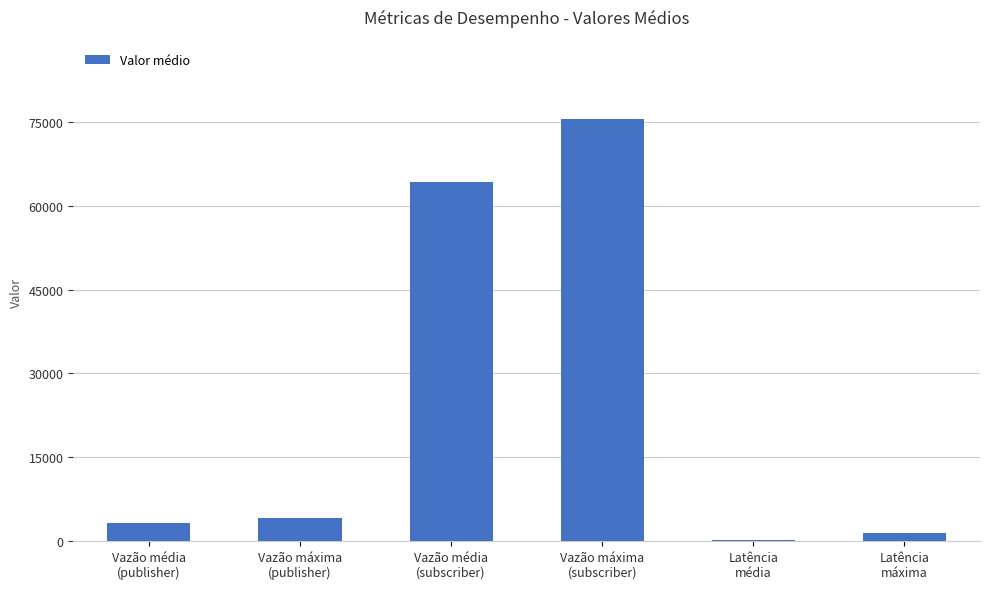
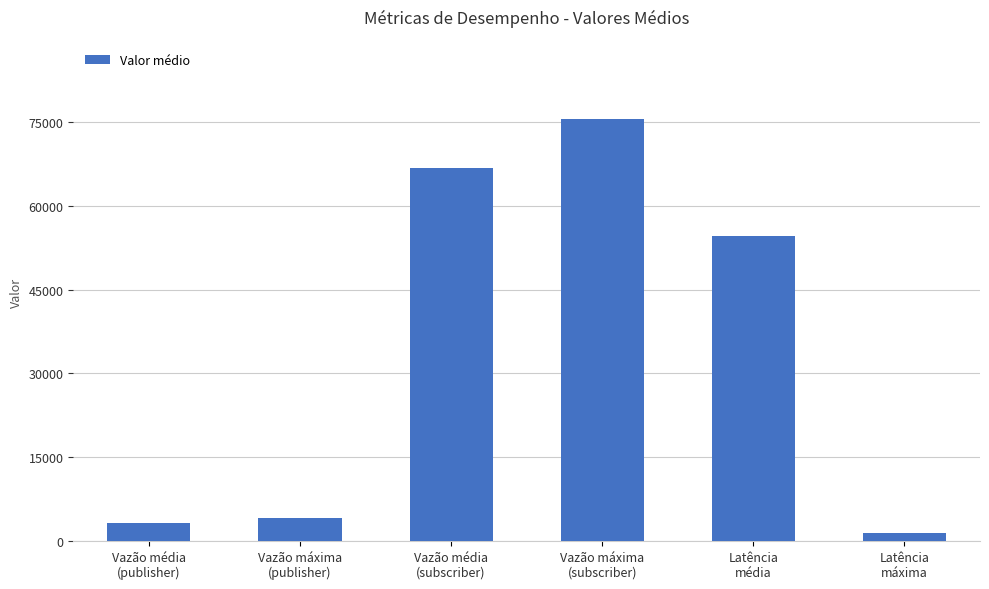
Vazão média (subscriber): 64000 -> 67000
Latência média: 0 -> 55000
